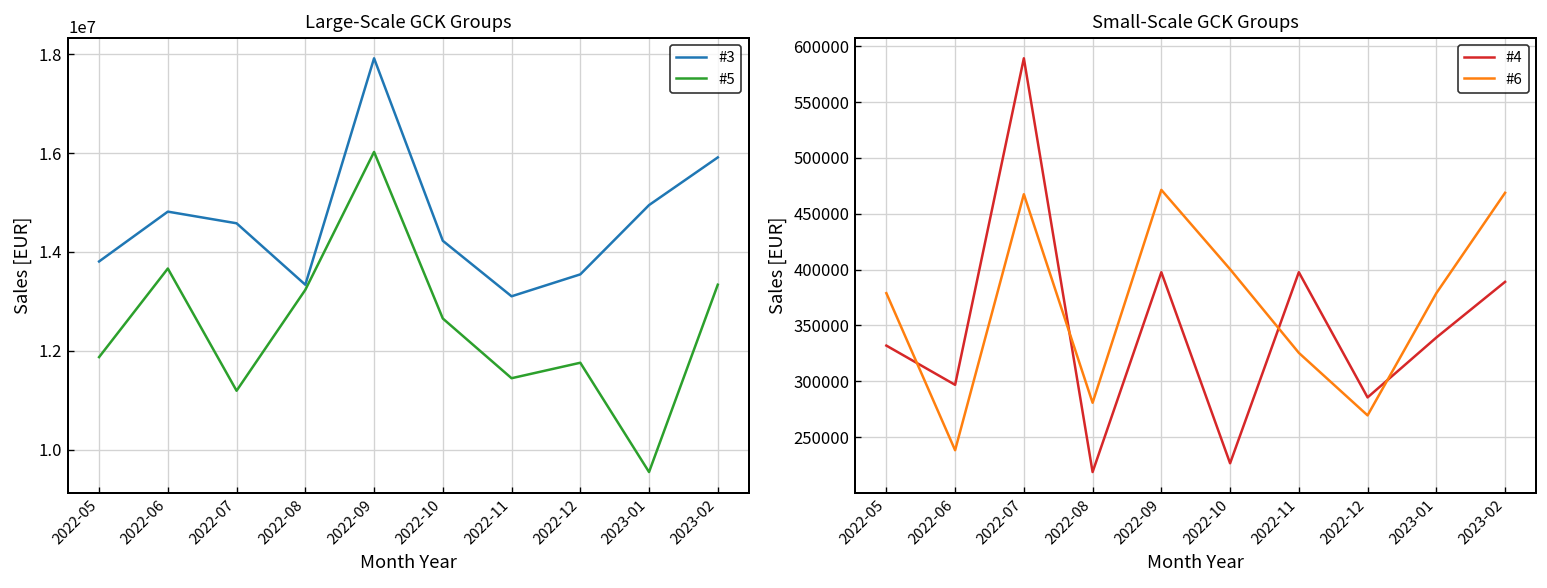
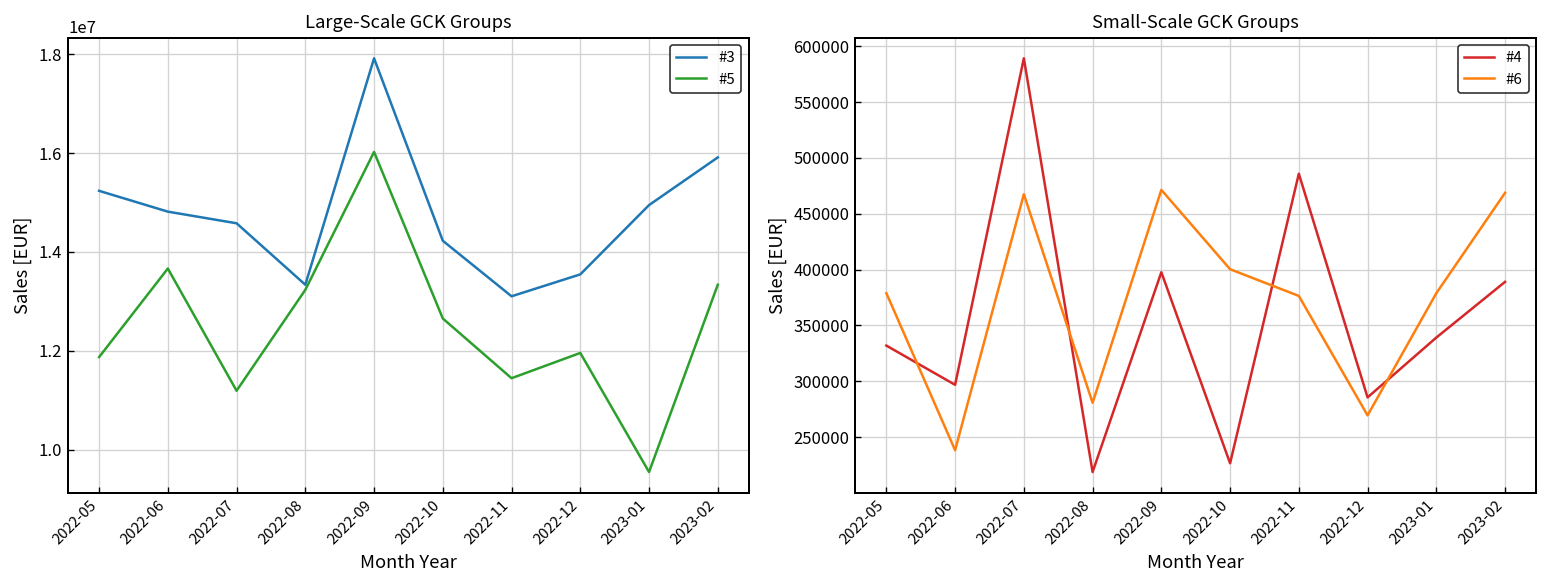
Large-Scale GCK Groups, #3, 2022-05: 13800000 -> 15200000
Large-Scale GCK Groups, #5, 2022-12: 11800000 -> 12000000
Small-Scale GCK Groups, #4, 2022-11: 400000 -> 490000
Small-Scale GCK Groups, #6, 2022-11: 330000 -> 380000
